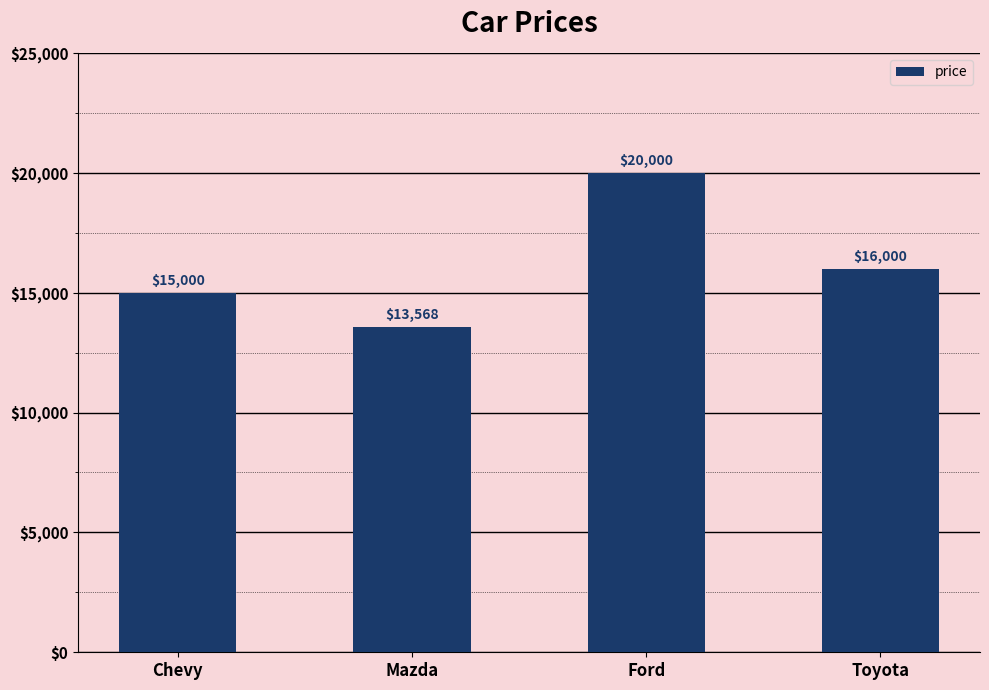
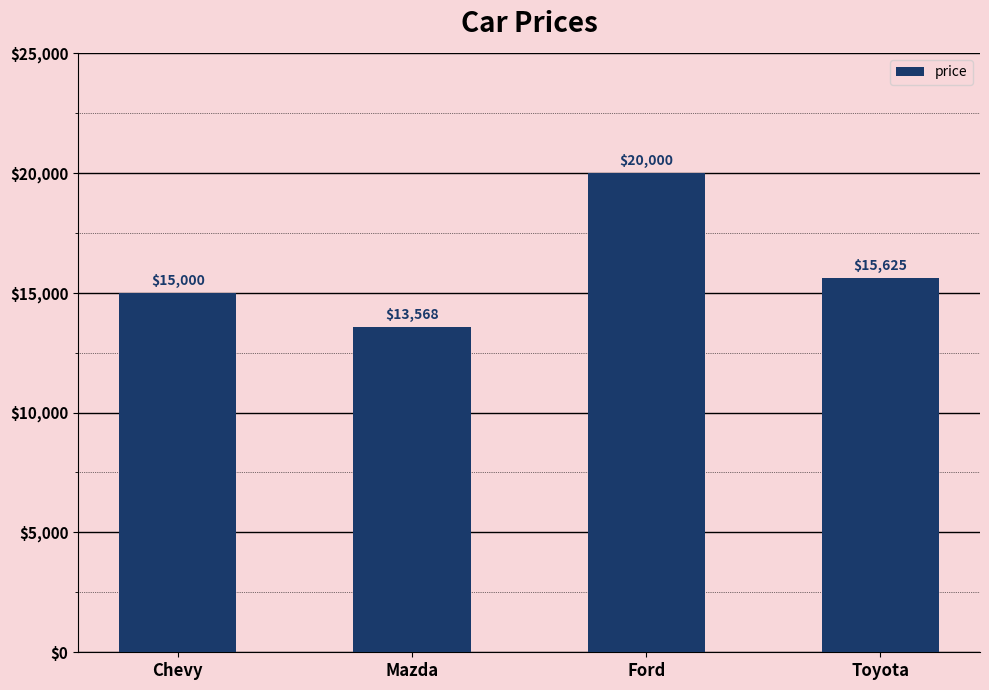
Toyota: $16,000 -> $15,625
